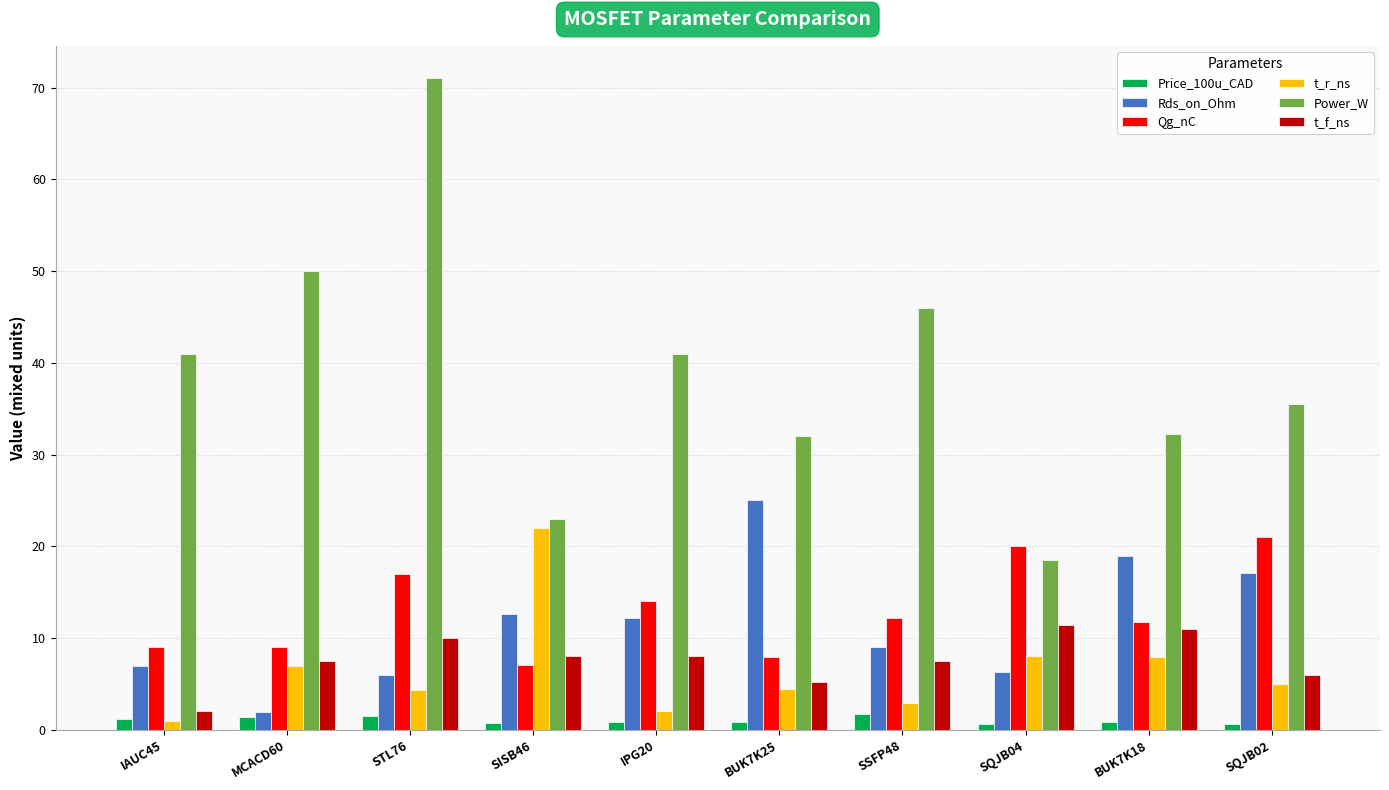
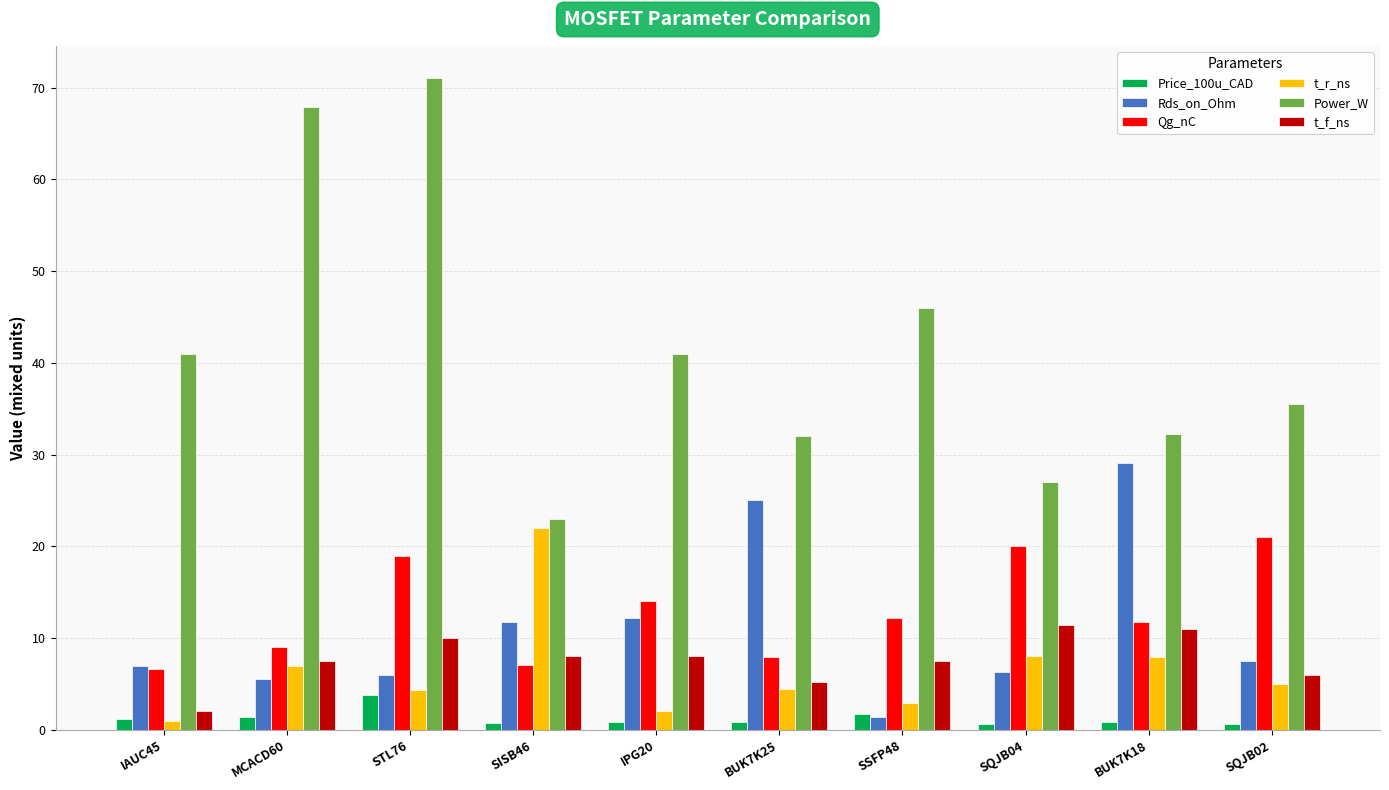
Qg_nC, IAUC45: 9 -> 7
Rds_on_Ohm, MCACD60: 2 -> 6
Power_W, MCACD60: 50 -> 68
Price_100u_CAD, STL76: 1 -> 4
Qg_nC, STL76: 17 -> 19
Rds_on_Ohm, SISB46: 13 -> 12
Rds_on_Ohm, SSFP48: 9 -> 1
Power_W, SQJB04: 19 -> 27
Rds_on_Ohm, BUK7K18: 19 -> 29
Rds_on_Ohm, SQJB02: 17 -> 8
